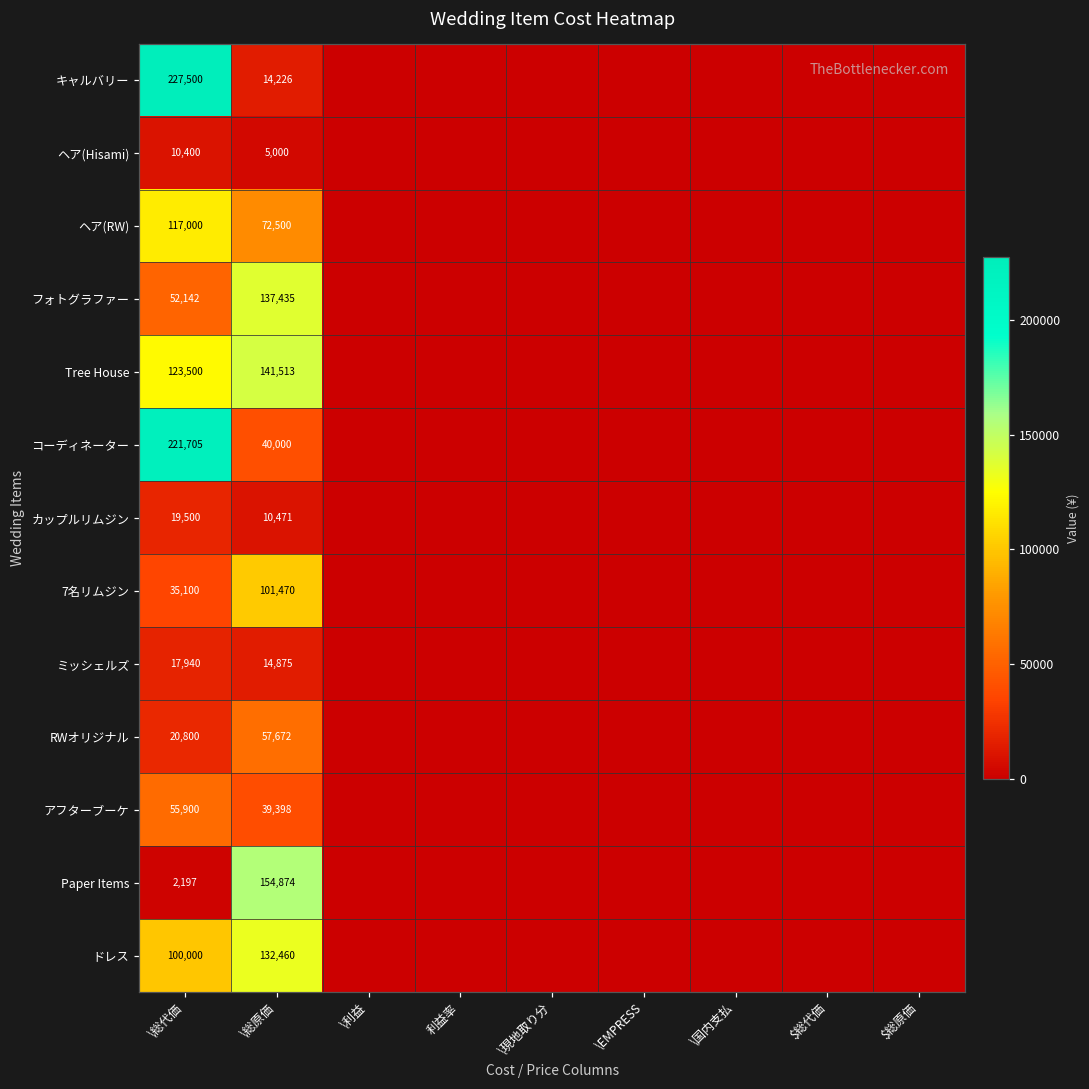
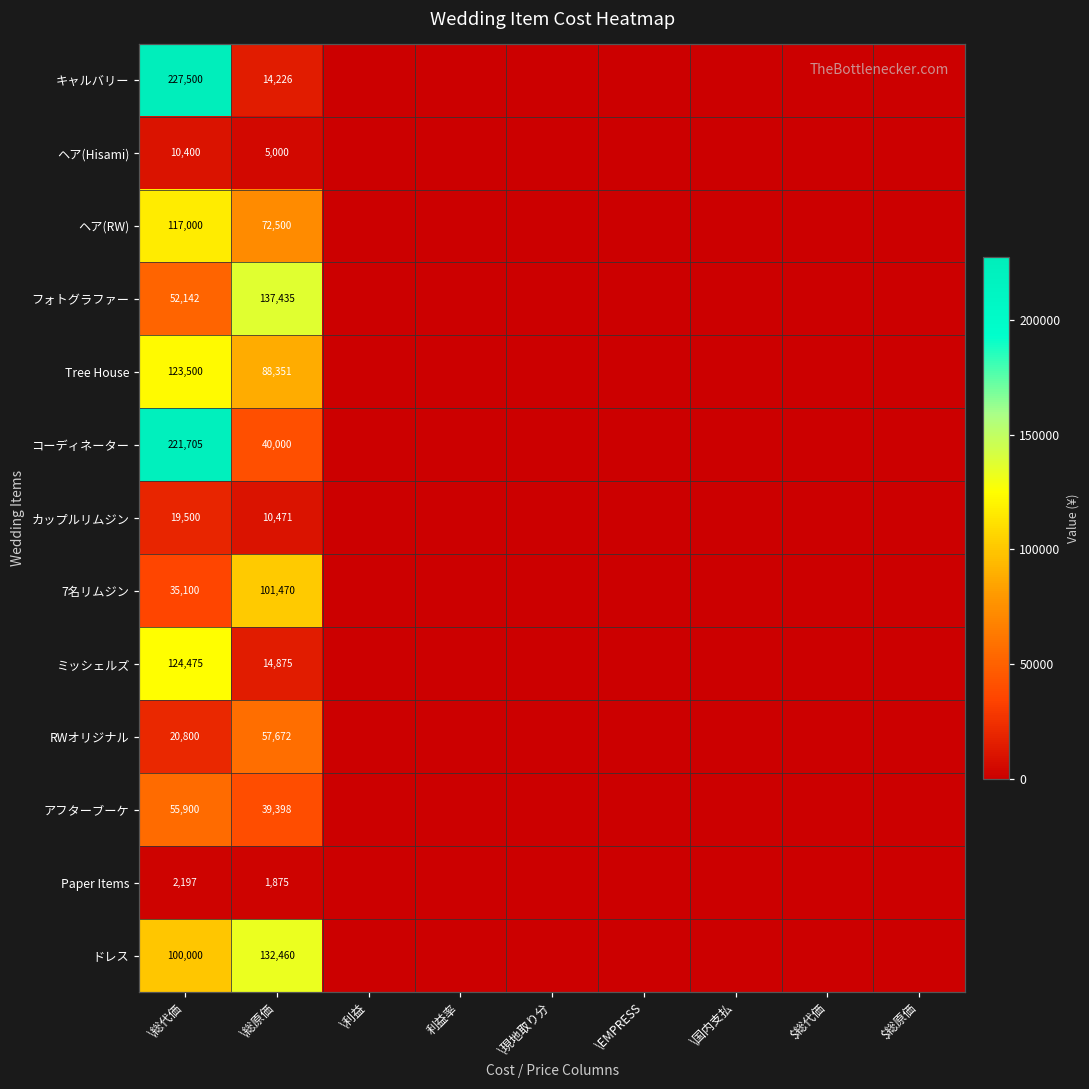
Tree House, \総原価: 141,513 -> 88,351
ミッシェルズ, \総代価: 17,940 -> 124,475
Paper Items, \総原価: 154,874 -> 1,875
